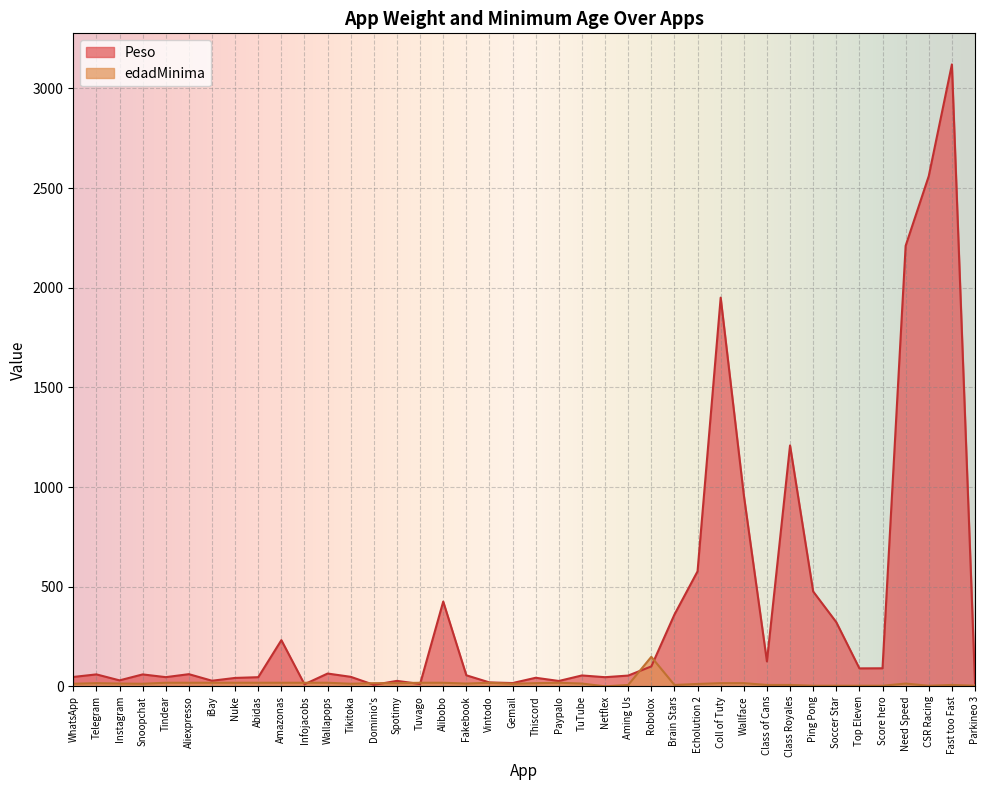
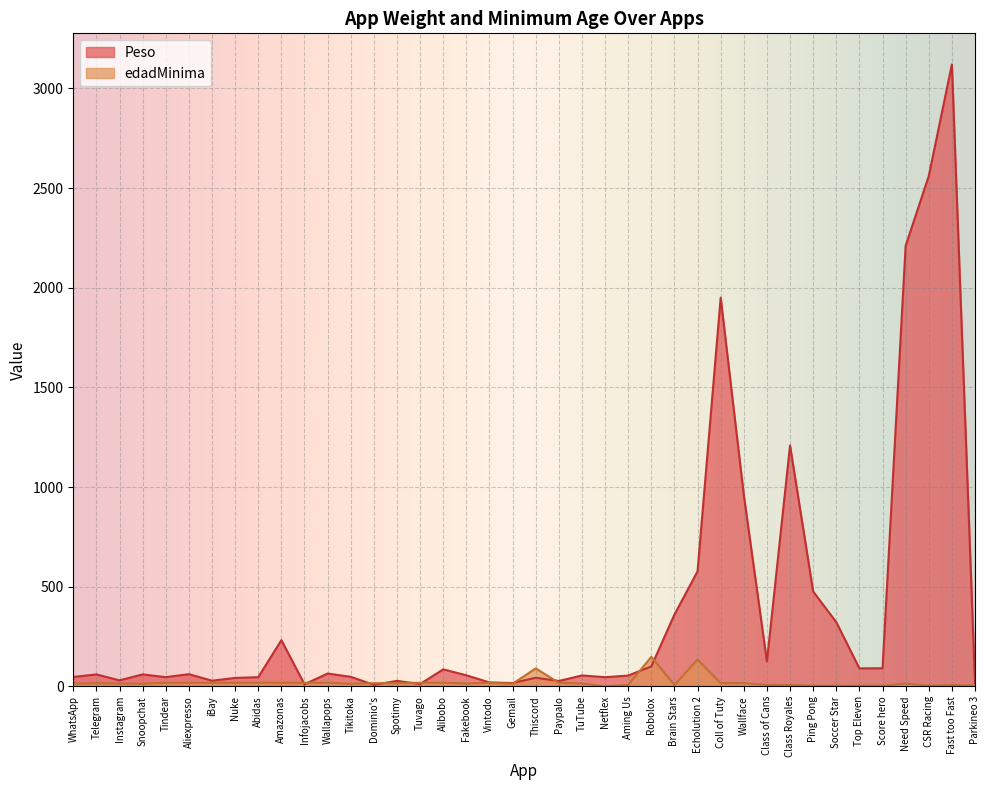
Peso, Alibobo: 430 -> 90
edadMinima, Thiscord: 20 -> 90
edadMinima, Echolution 2: 10 -> 130
